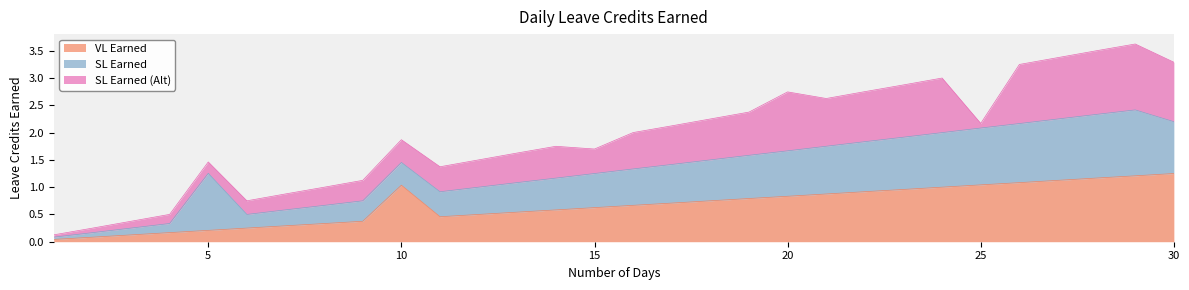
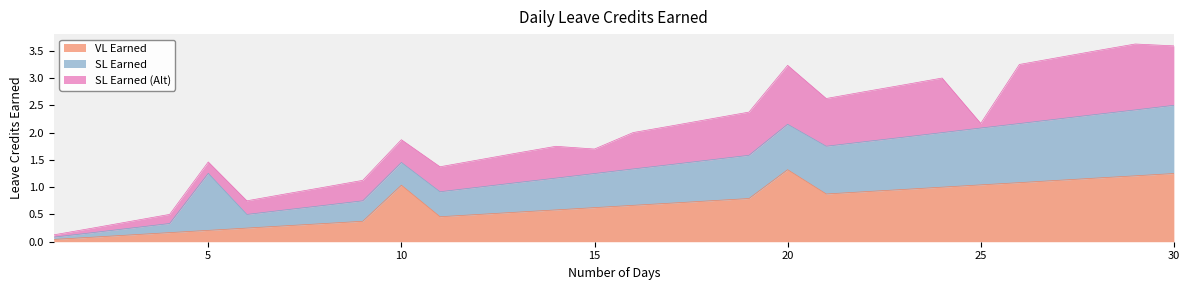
VL Earned, 20: 0.8 -> 1.3
SL Earned, 30: 1.0 -> 1.3
